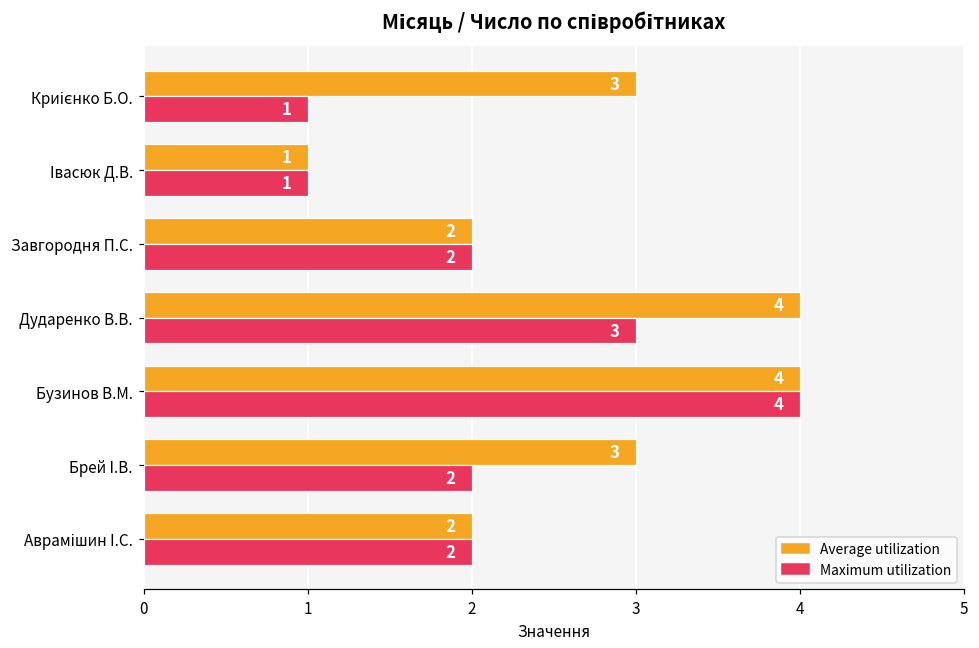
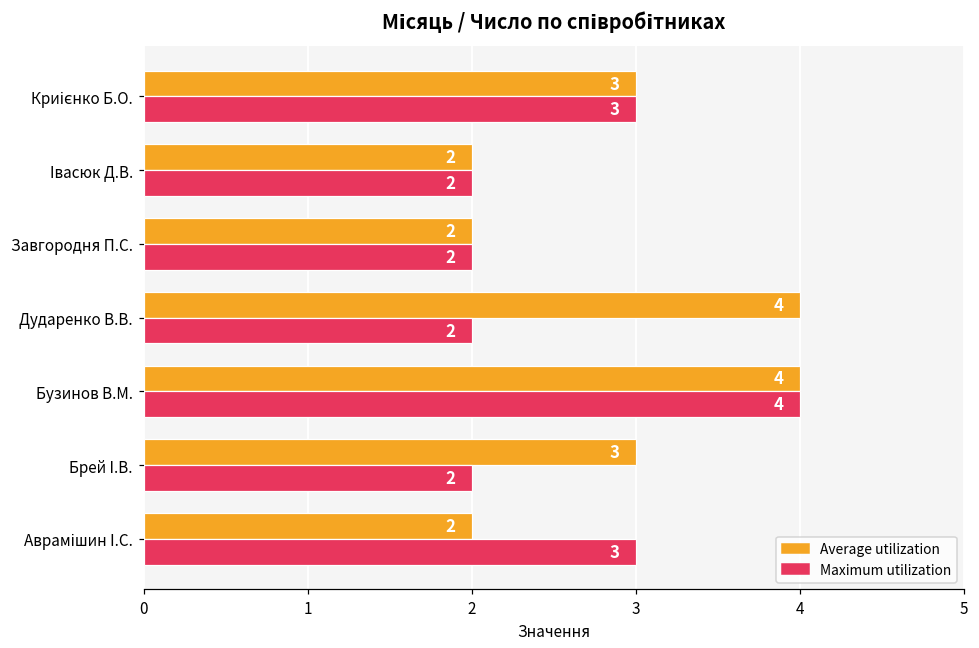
Maximum utilization, Криієнко Б.О.: 1 -> 3
Average utilization, Івасюк Д.В.: 1 -> 2
Maximum utilization, Івасюк Д.В.: 1 -> 2
Maximum utilization, Дударенко В.В.: 3 -> 2
Maximum utilization, Аврамішин І.С.: 2 -> 3
